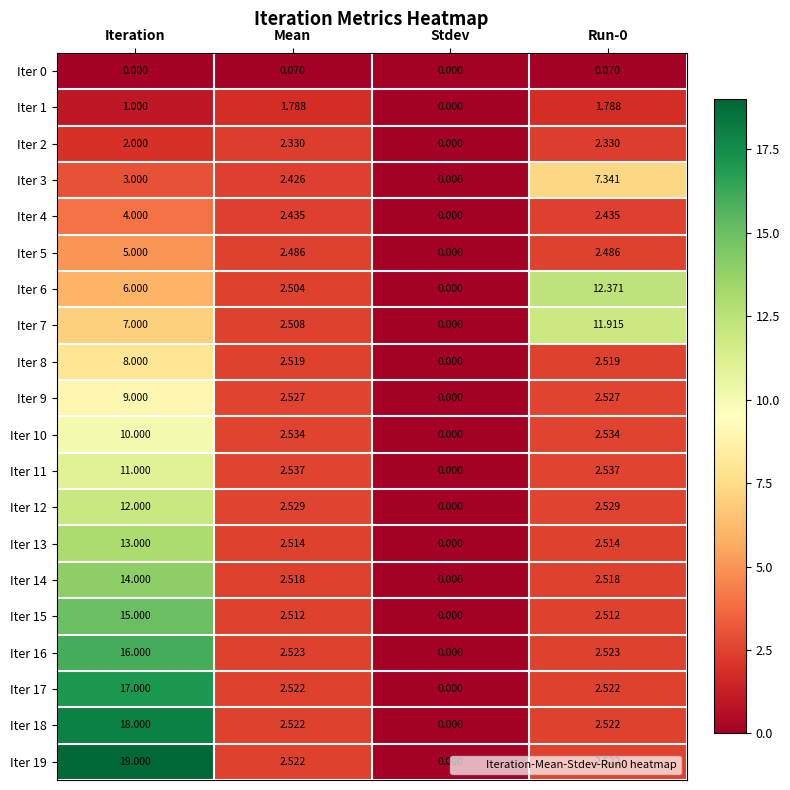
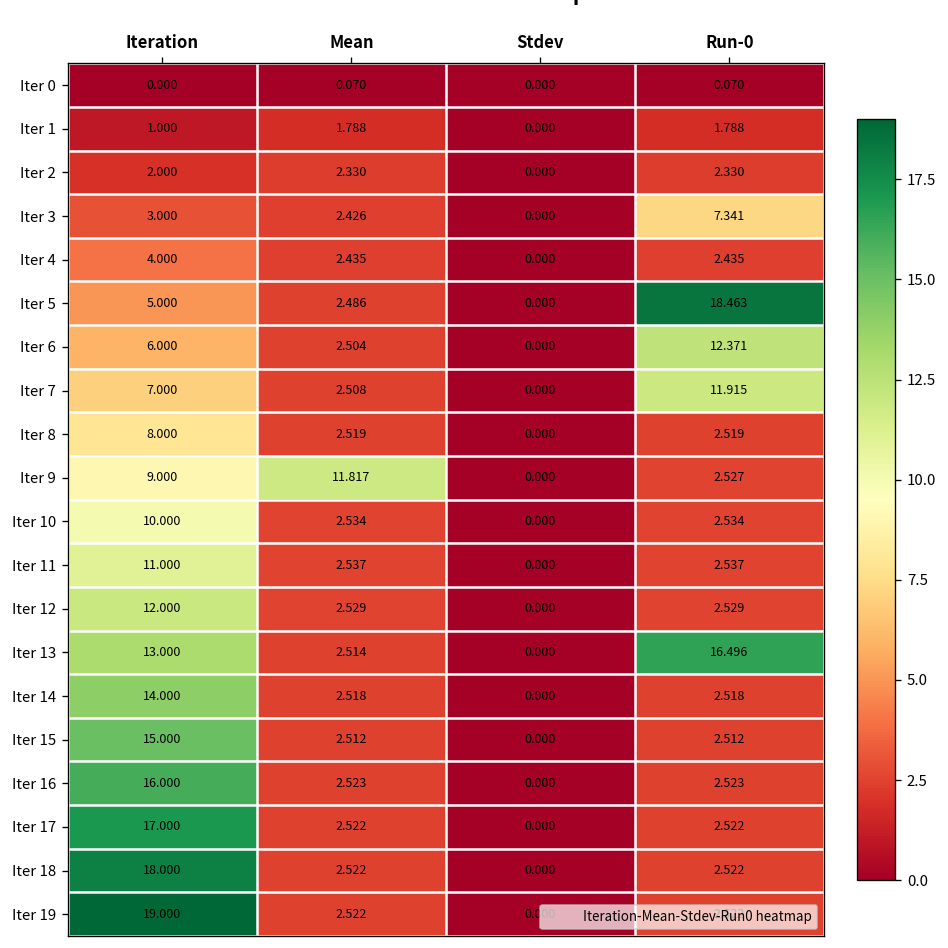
Iter 5, Run-0: 2.486 -> 18.463
Iter 9, Mean: 2.527 -> 11.817
Iter 13, Run-0: 2.514 -> 16.496
